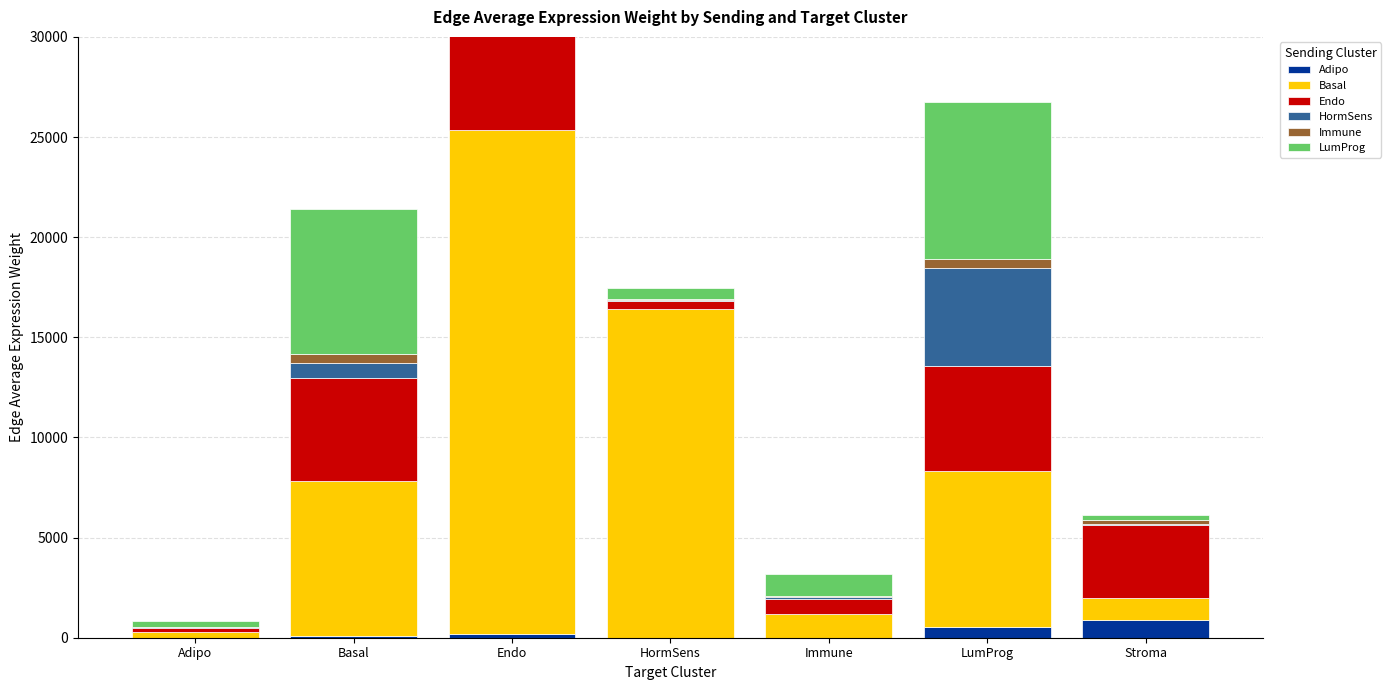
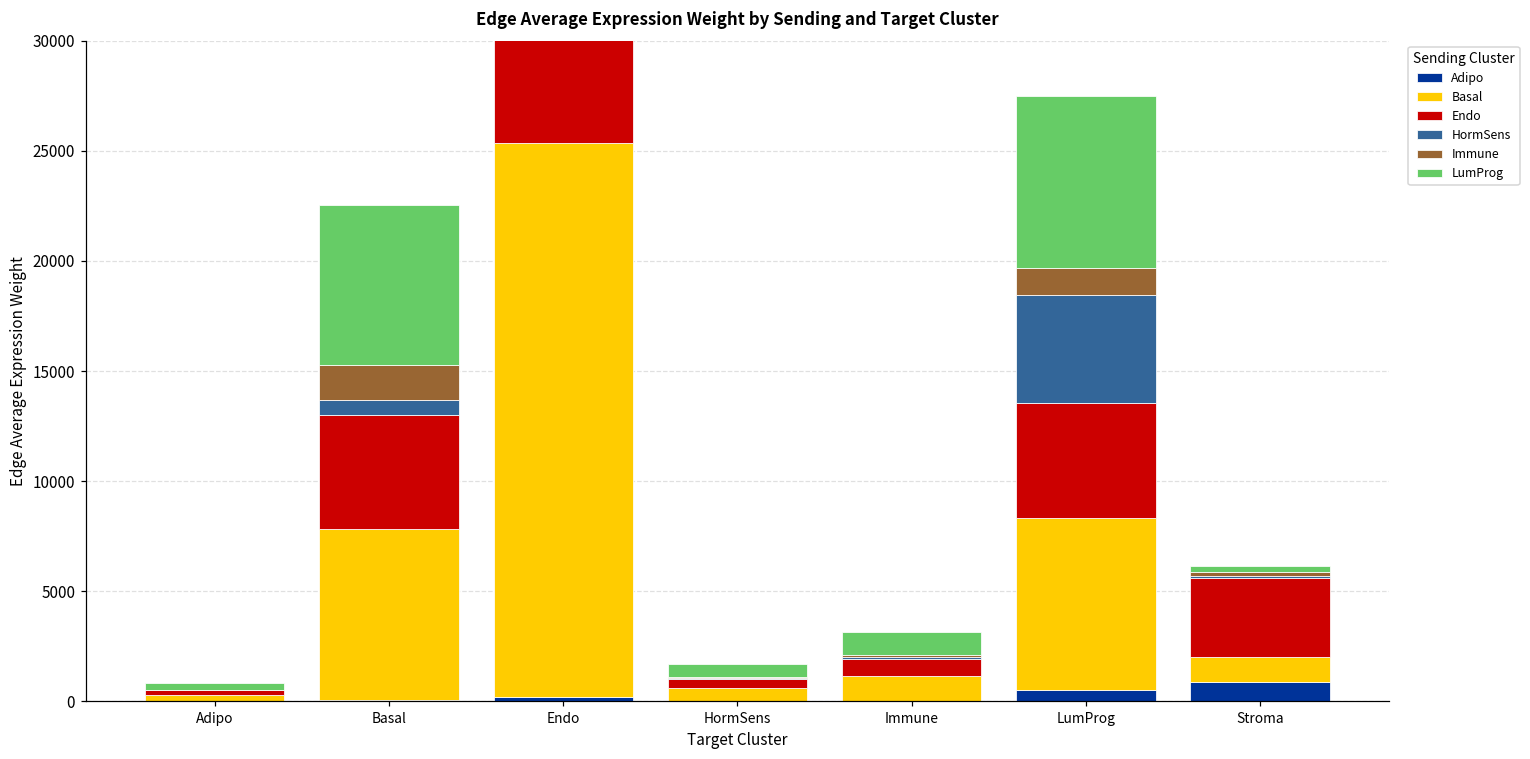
Immune, Basal: 500 -> 1600
Basal, HormSens: 16400 -> 600
Immune, LumProg: 500 -> 1200
